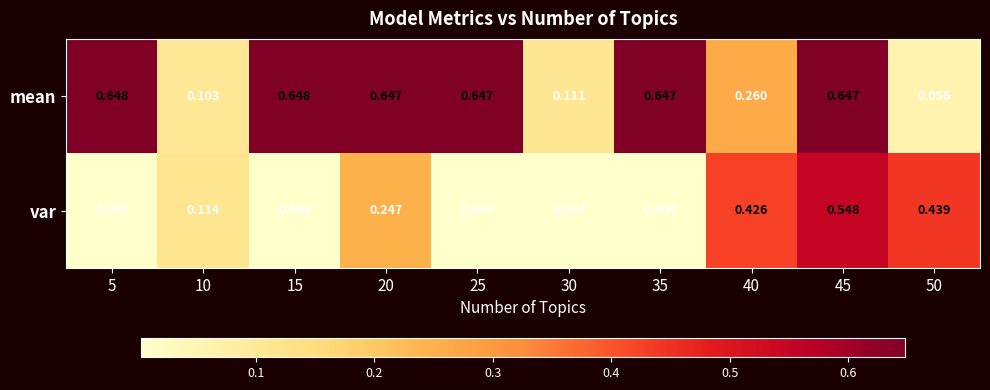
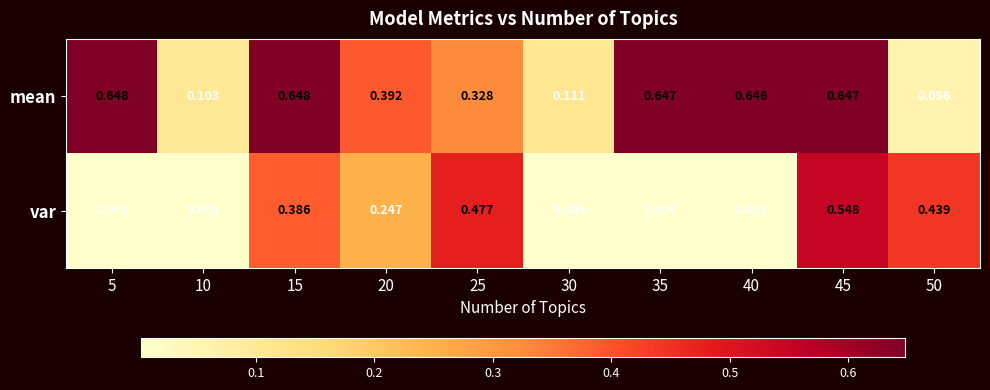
mean, 20: 0.647 -> 0.392
mean, 25: 0.647 -> 0.328
mean, 40: 0.260 -> 0.646
var, 10: 0.114 -> 0.003
var, 15: 0.004 -> 0.386
var, 25: 0.004 -> 0.477
var, 40: 0.426 -> 0.003
